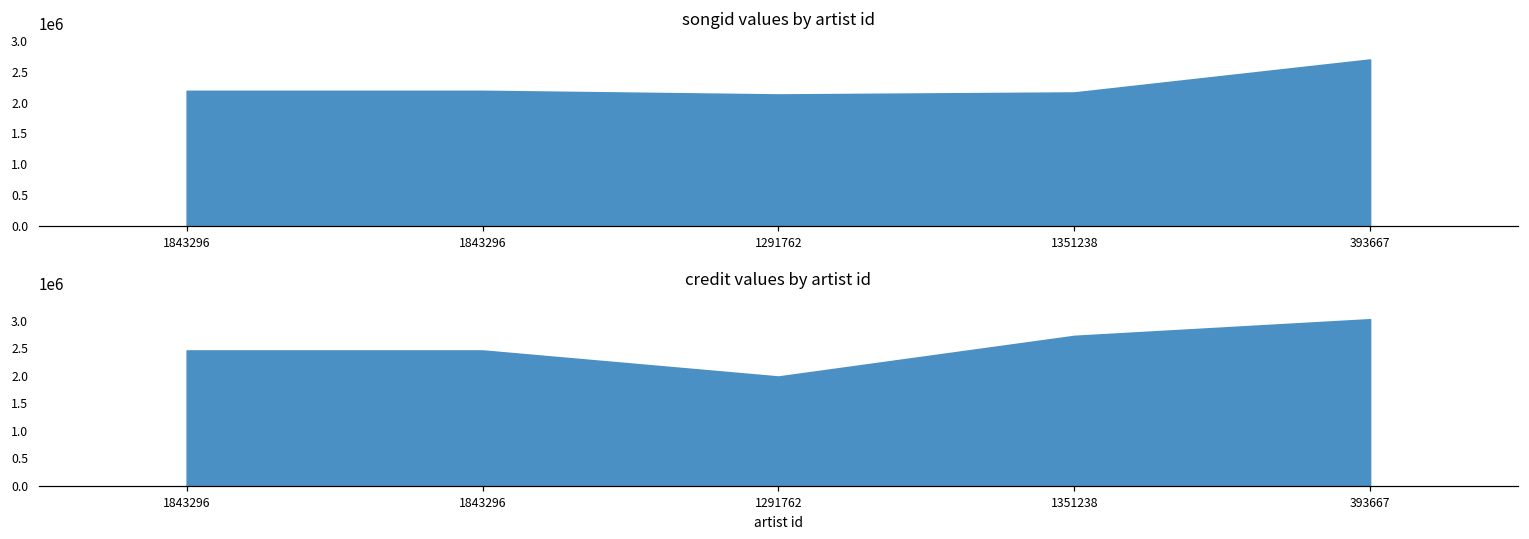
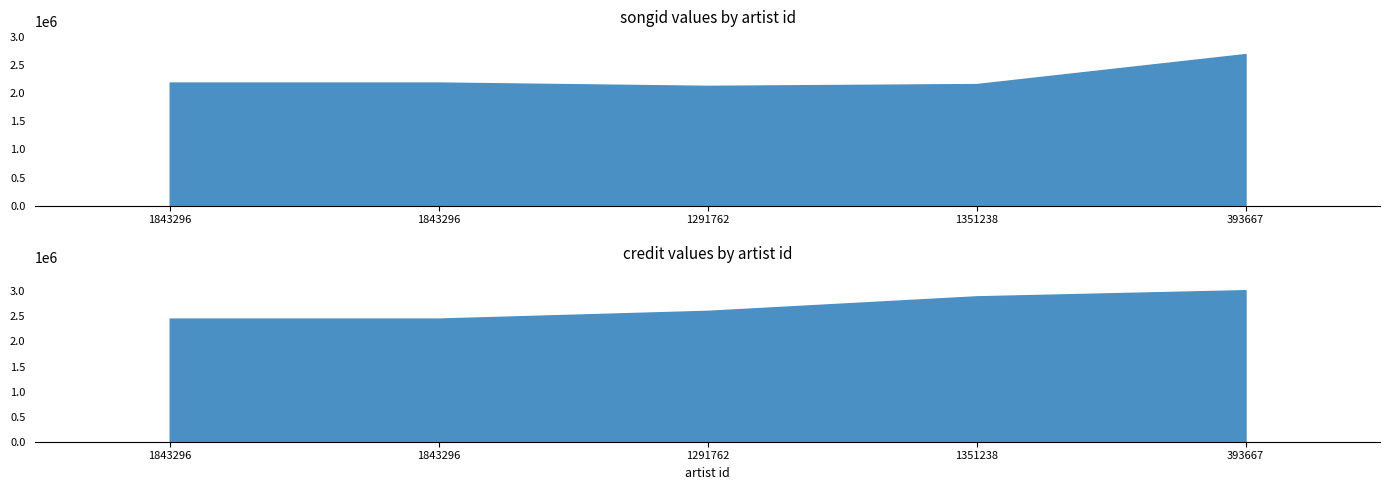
credit values by artist id, 1291762: 2000000 -> 2600000
credit values by artist id, 1351238: 2700000 -> 2900000
